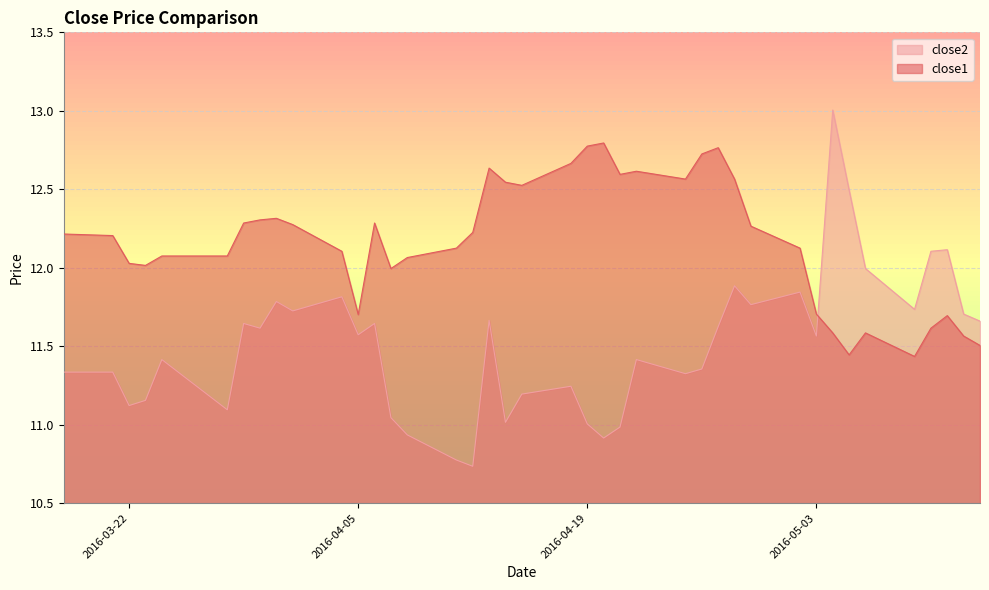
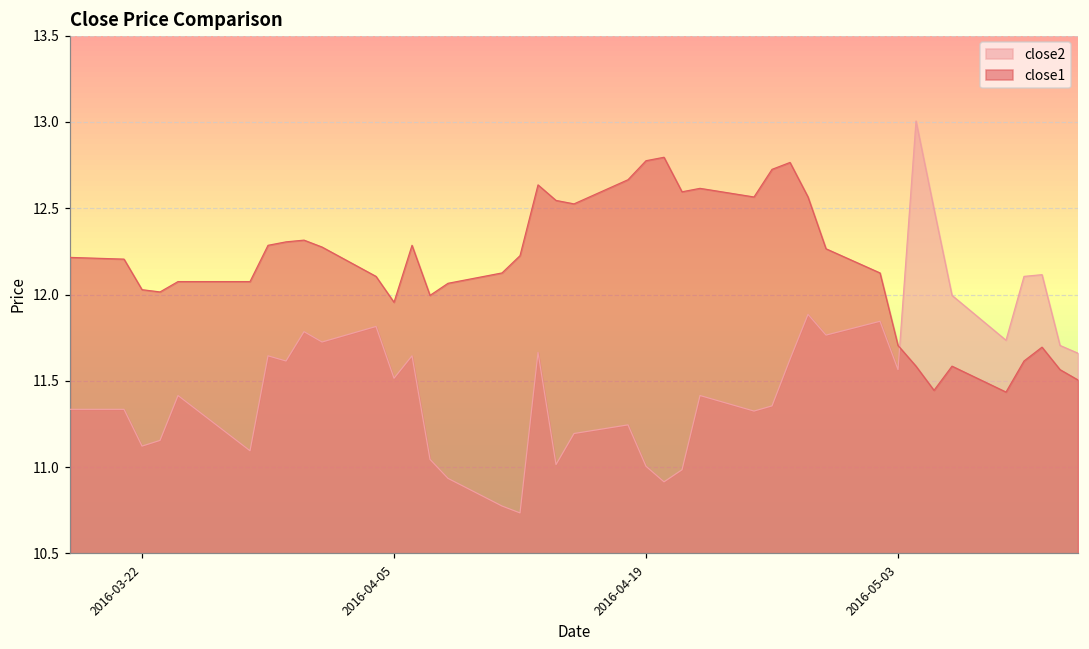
close2, 2016-04-05: 11.57 -> 11.52
close1, 2016-04-05: 11.70 -> 11.96
